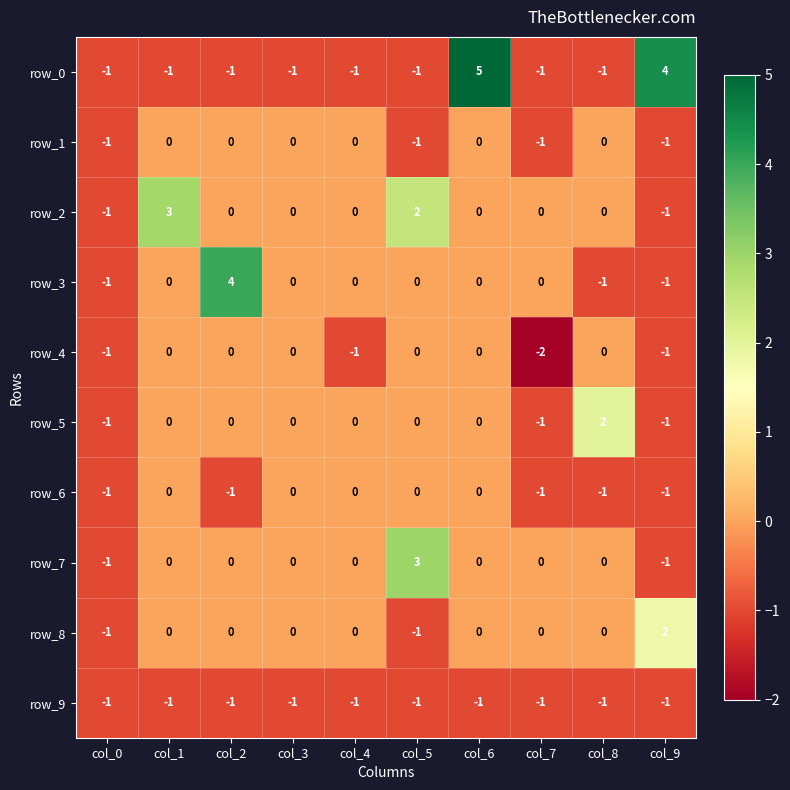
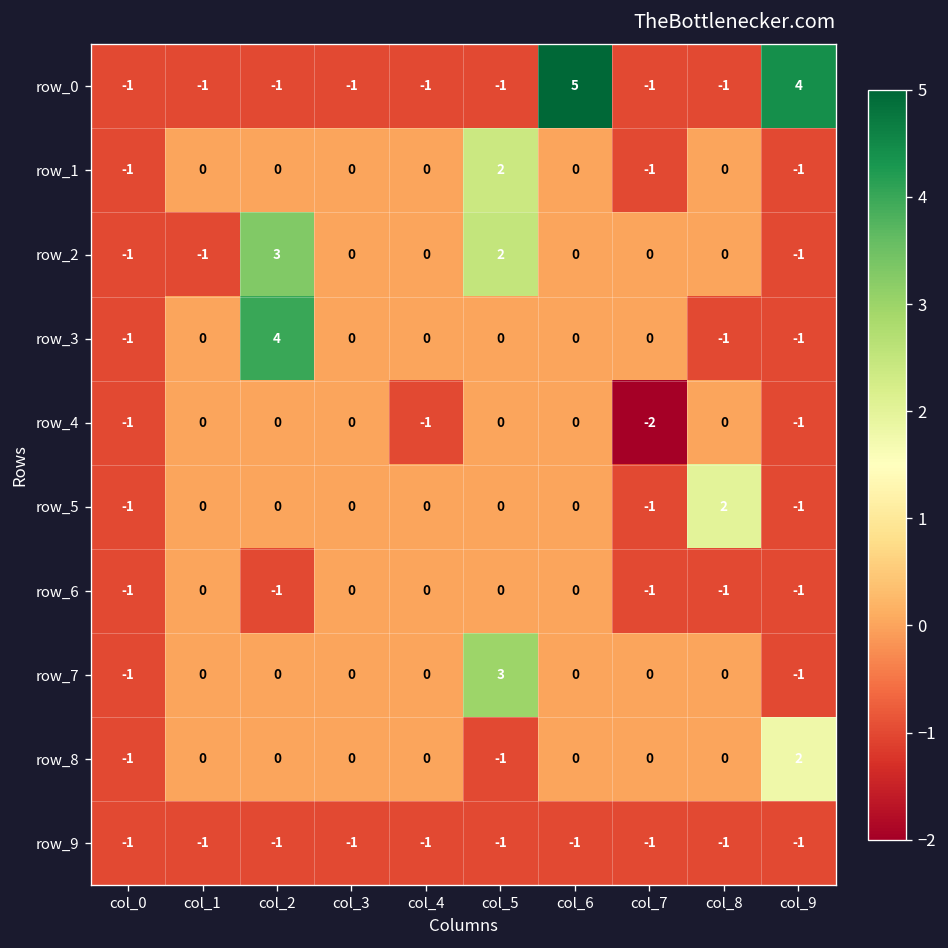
row_1, col_5: -1 -> 2
row_2, col_1: 3 -> -1
row_2, col_2: 0 -> 3
